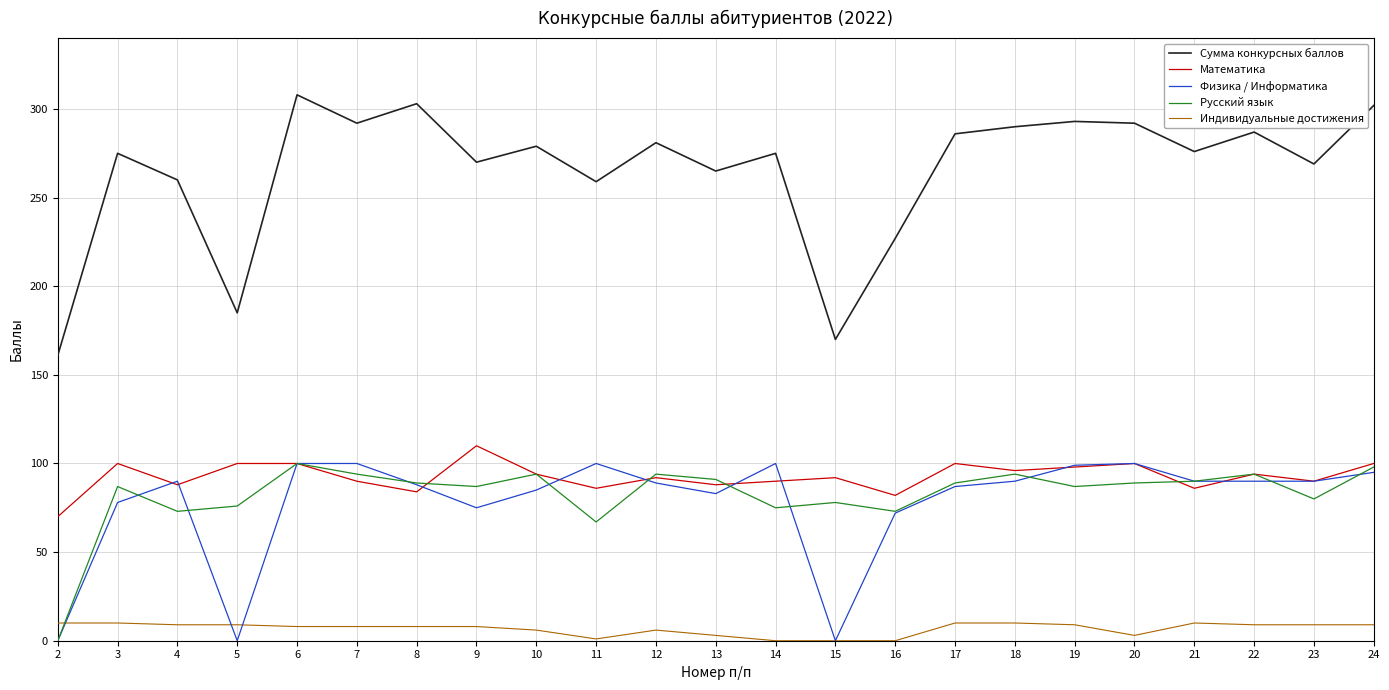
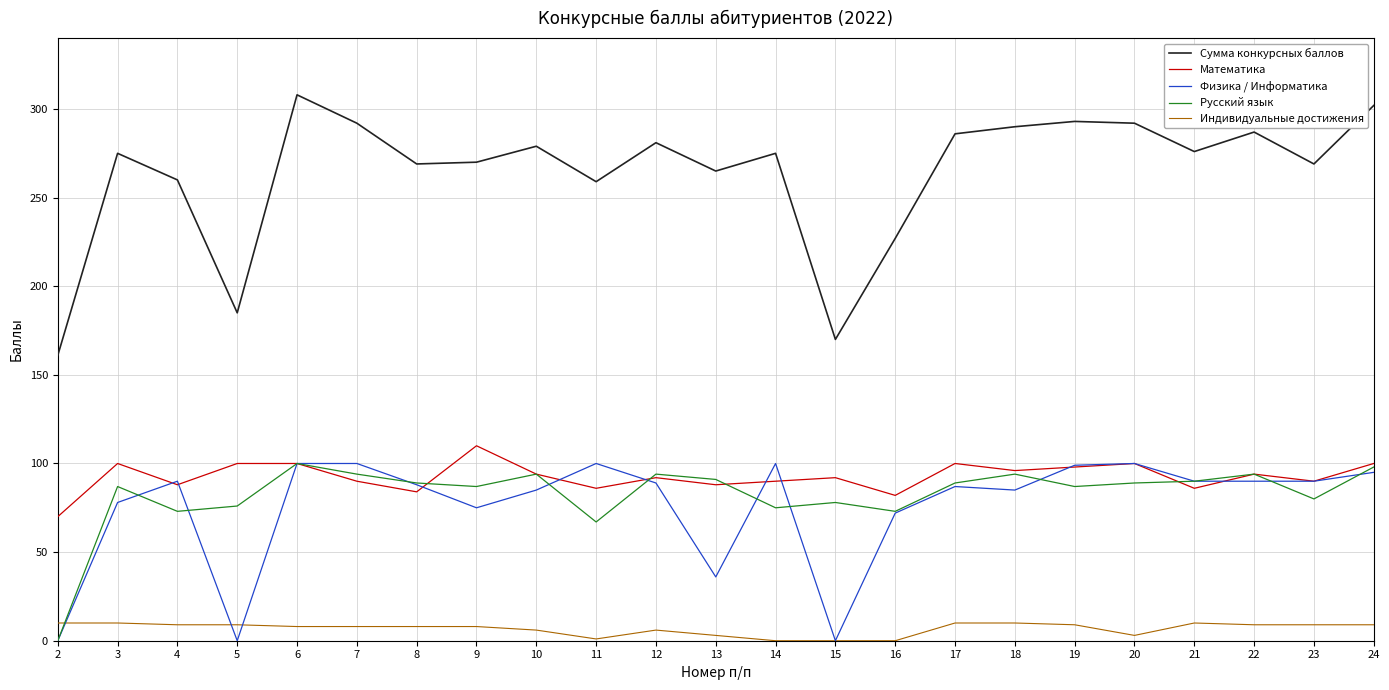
Сумма конкурсных баллов, 8: 303 -> 269
Физика / Информатика, 13: 83 -> 36
Физика / Информатика, 18: 90 -> 85
